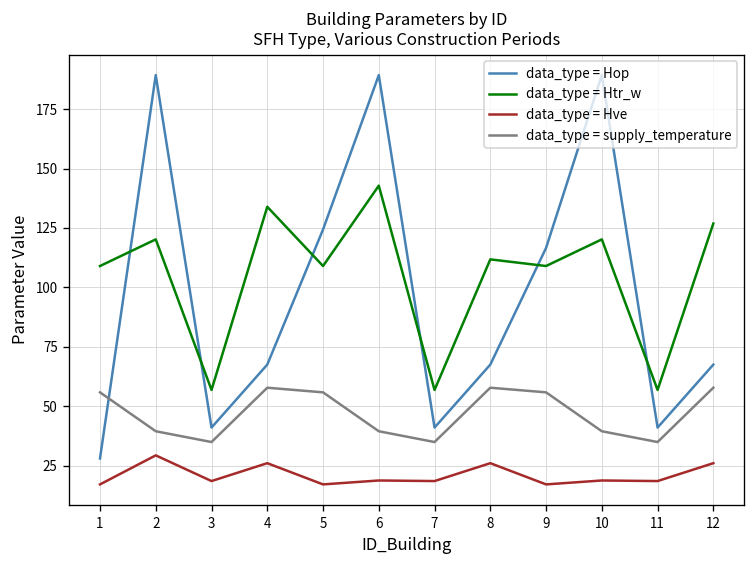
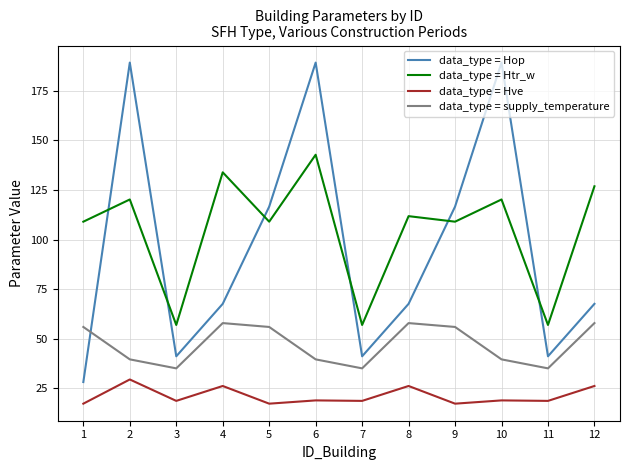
data_type = Hop, 5: 124 -> 117
